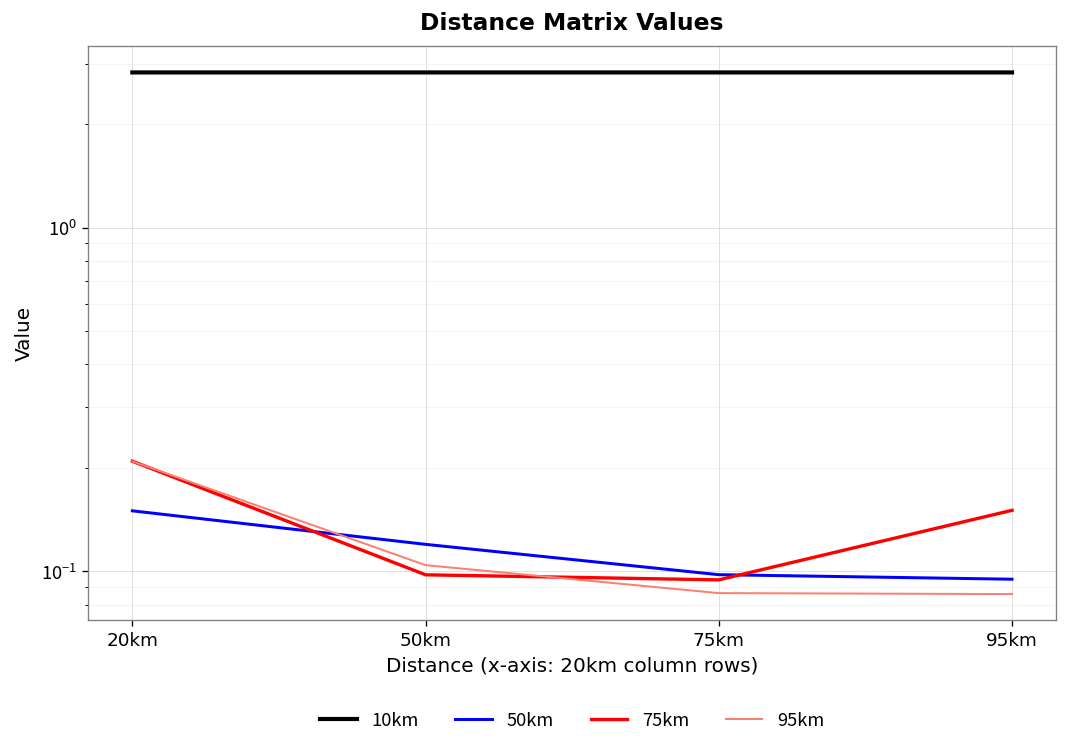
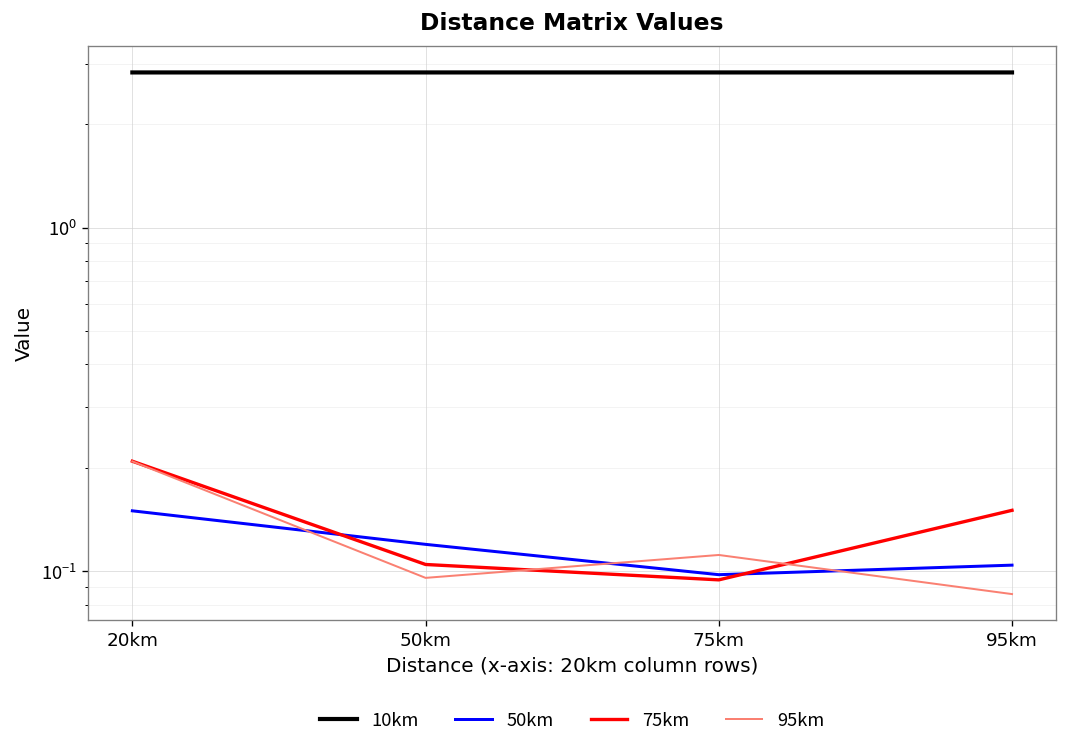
75km, 50km: 0.098 -> 0.105
95km, 50km: 0.104 -> 0.096
95km, 75km: 0.086 -> 0.112
50km, 95km: 0.095 -> 0.104
